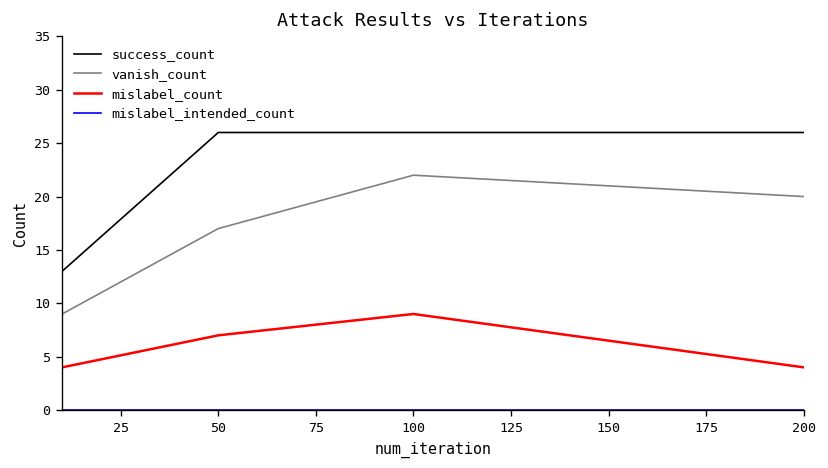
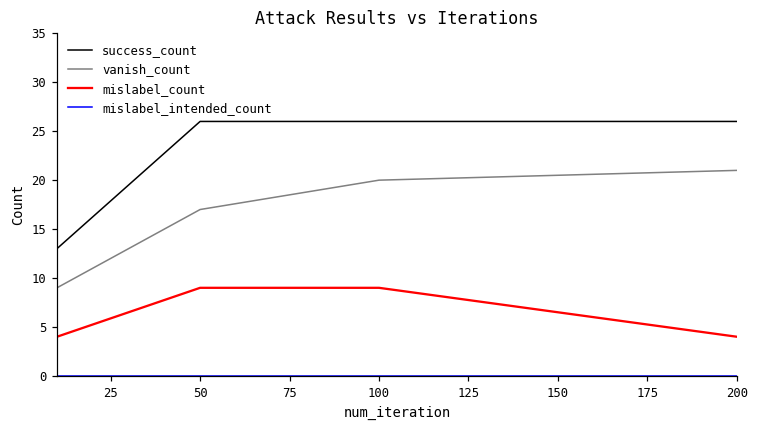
mislabel_count, 50: 7 -> 9
vanish_count, 100: 22 -> 20
vanish_count, 200: 20 -> 21
